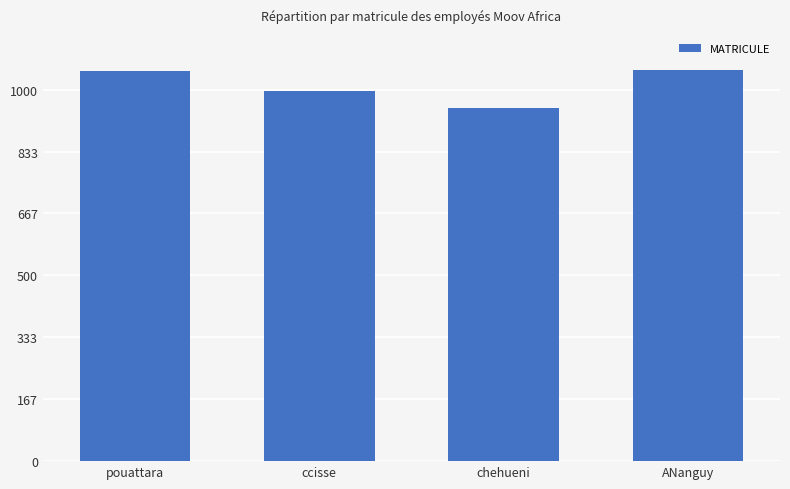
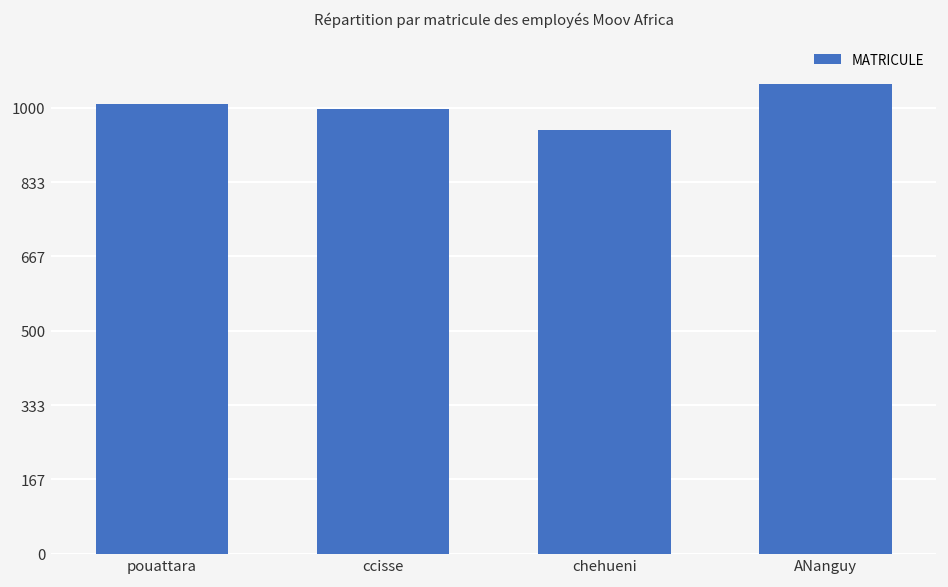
pouattara: 1050 -> 1010
